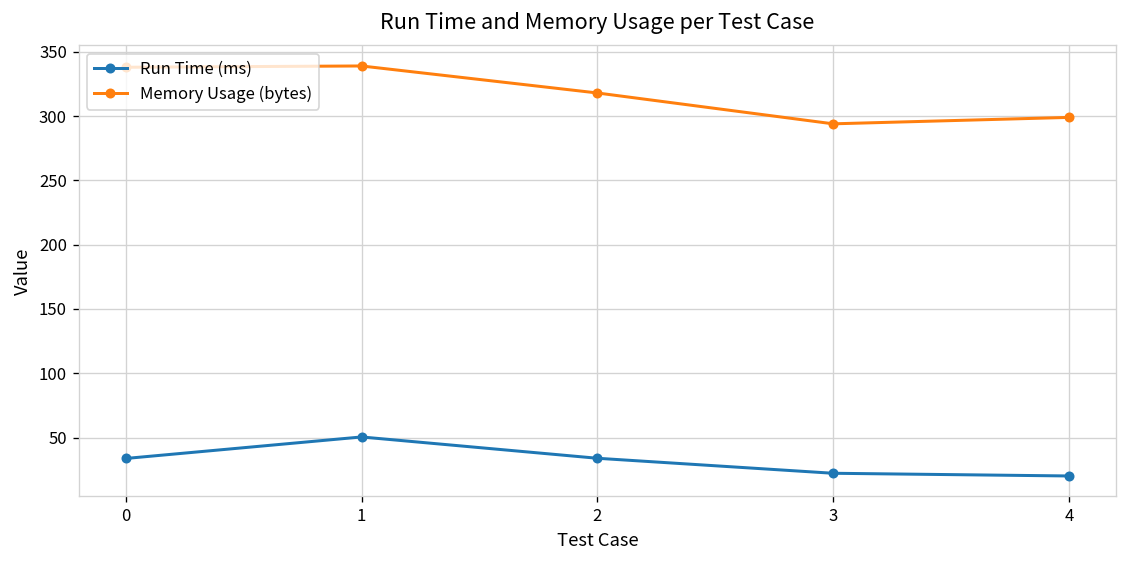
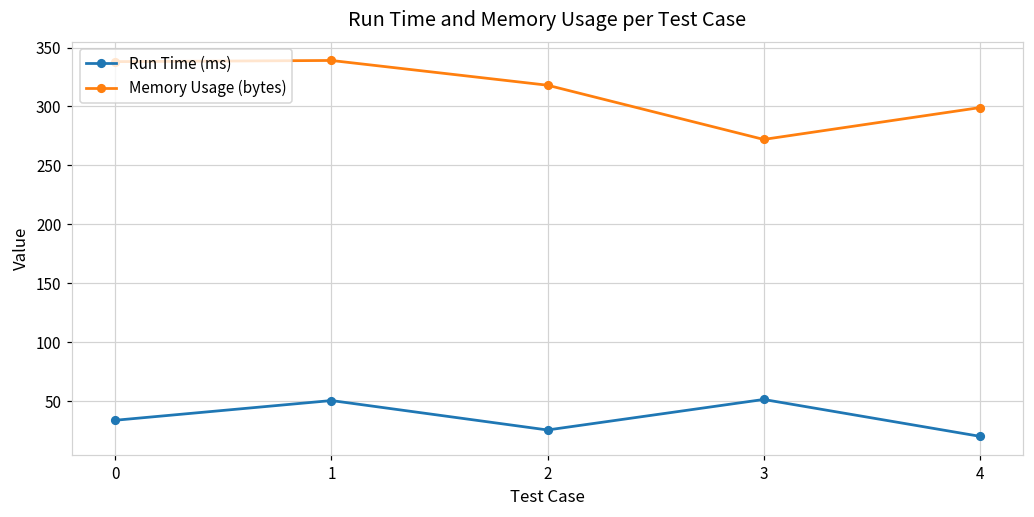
Run Time (ms), 2: 34 -> 25
Run Time (ms), 3: 22 -> 51
Memory Usage (bytes), 3: 294 -> 272
